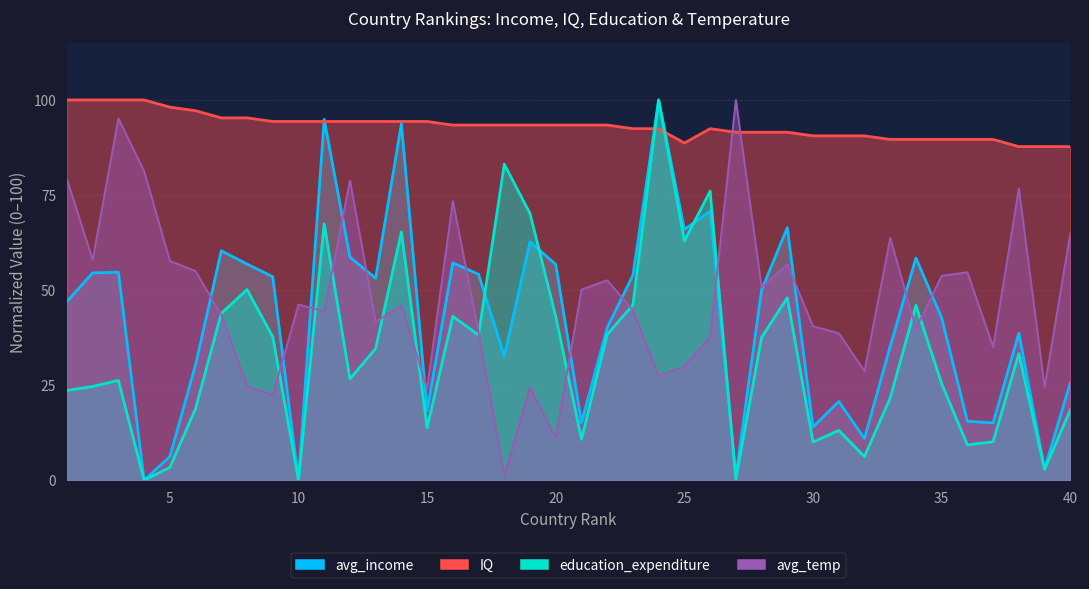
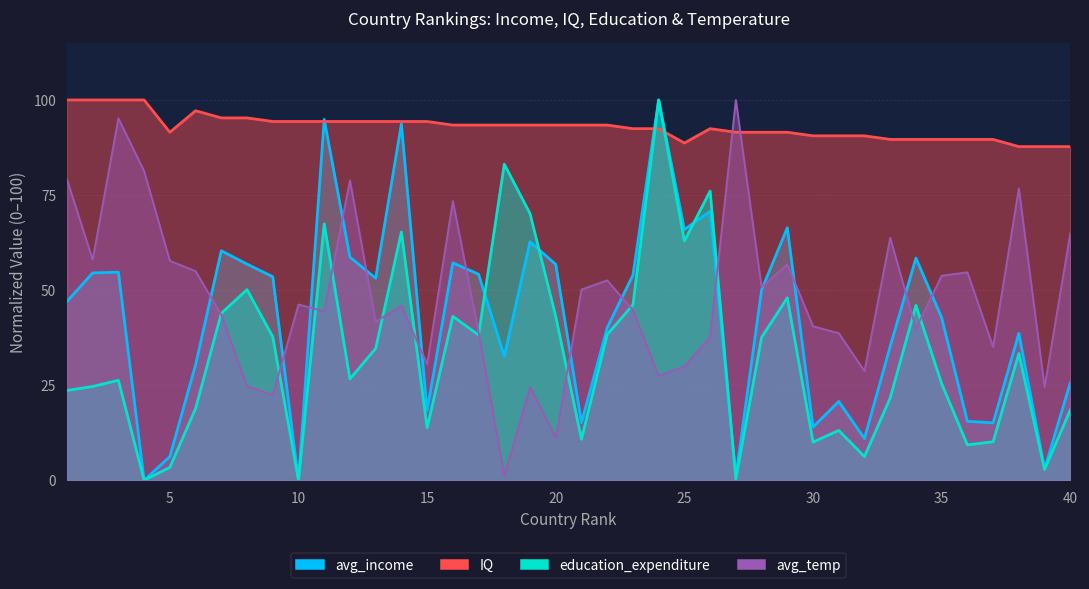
IQ, 5: 98 -> 92
avg_temp, 15: 24 -> 31
